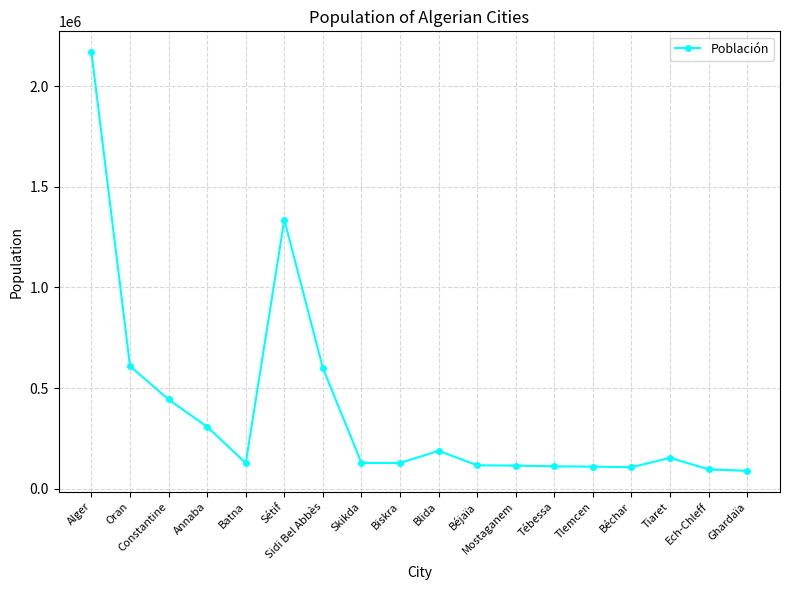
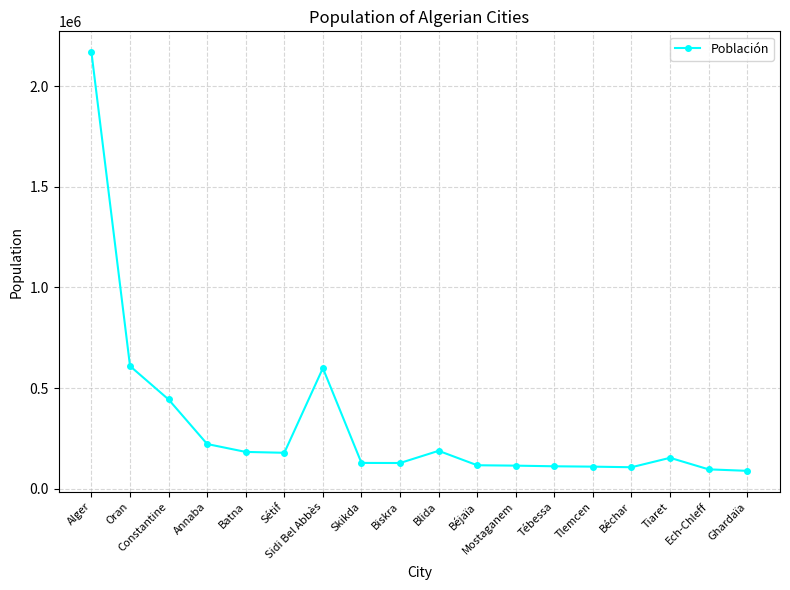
Annaba: 310000 -> 220000
Batna: 130000 -> 180000
Sétif: 1340000 -> 180000
